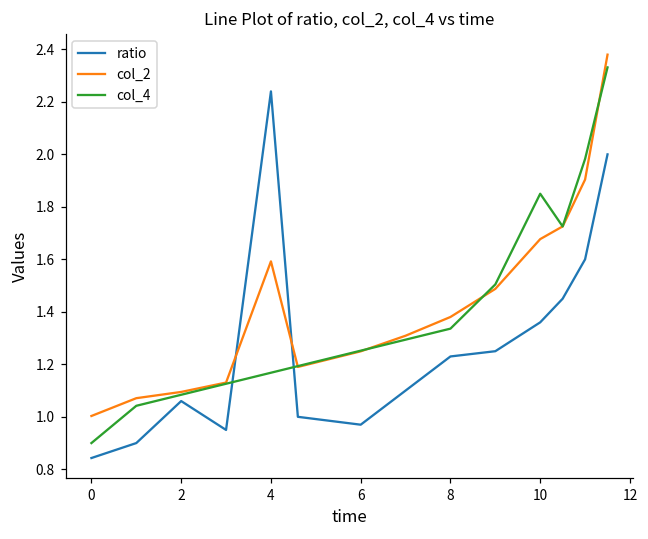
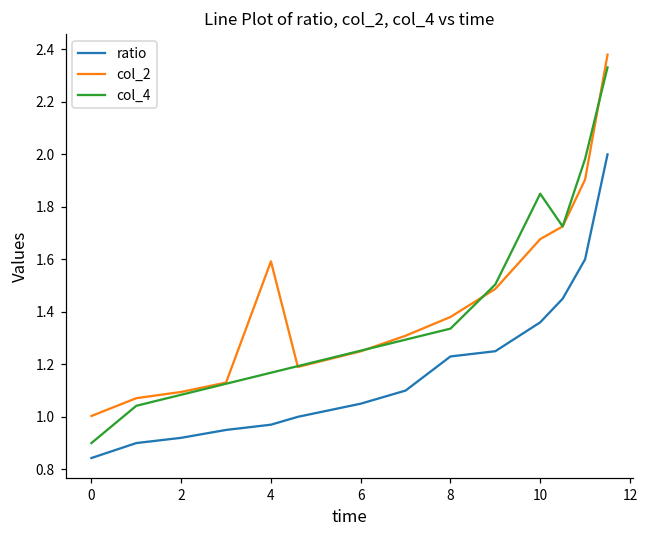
ratio, 2: 1.06 -> 0.92
ratio, 4: 2.24 -> 0.97
ratio, 6: 0.97 -> 1.05
